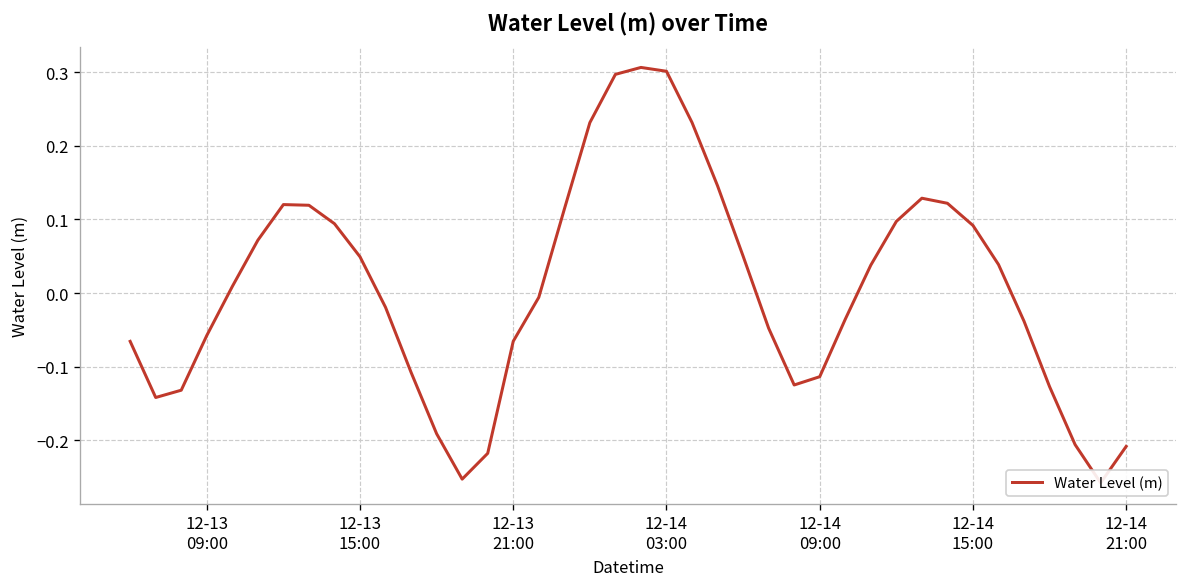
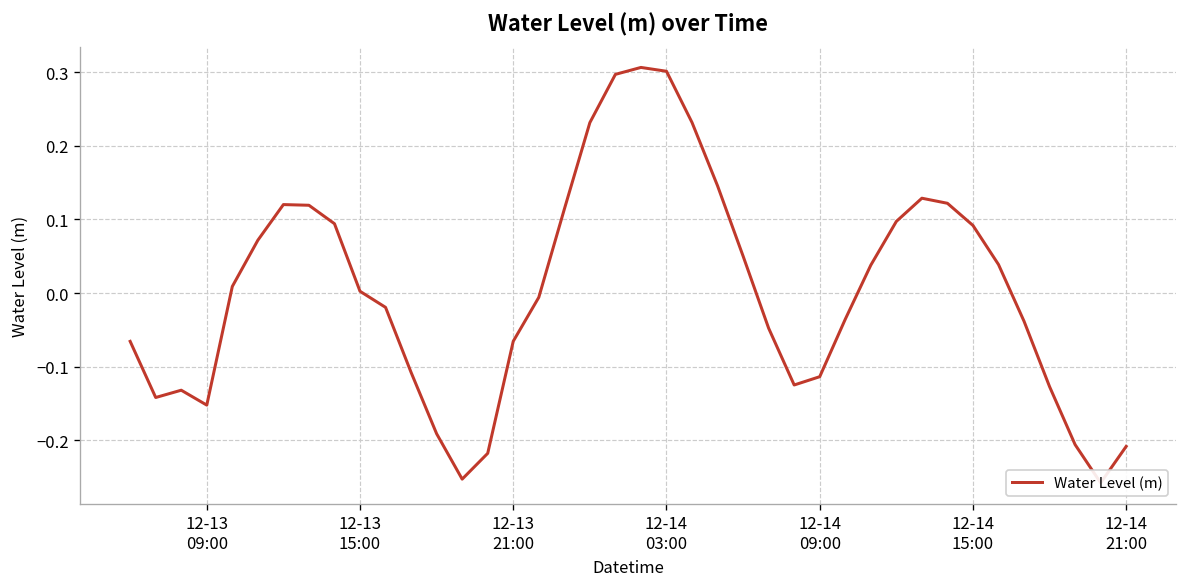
12-13 09:00: -0.06 -> -0.15
12-13 15:00: 0.05 -> 0.00
